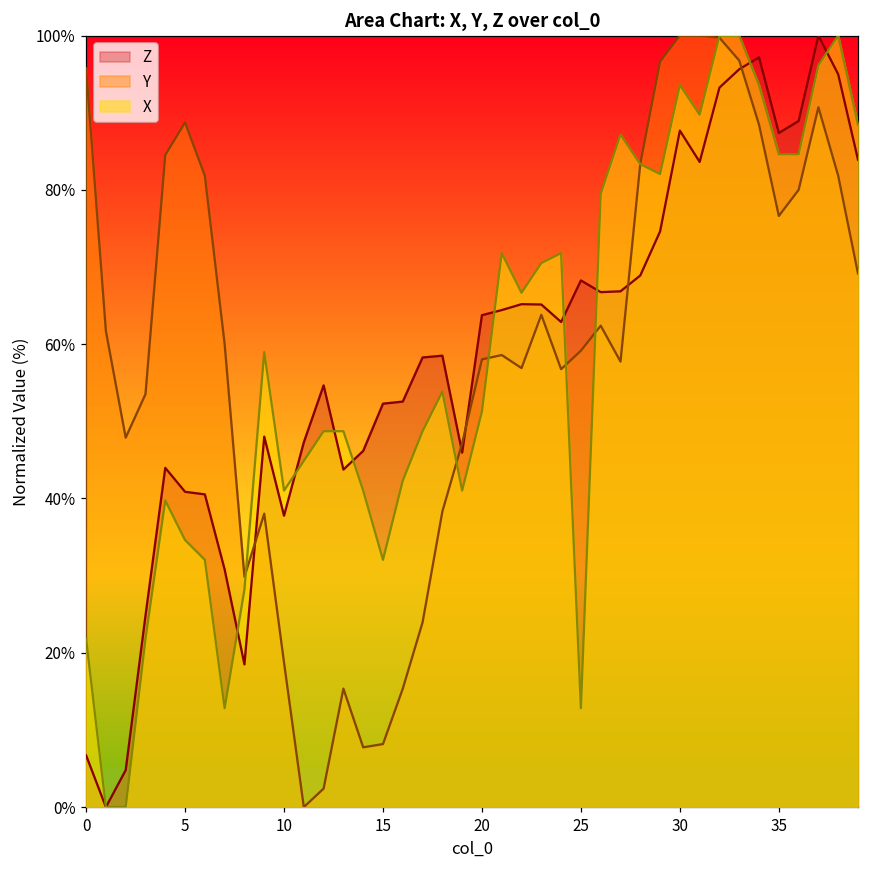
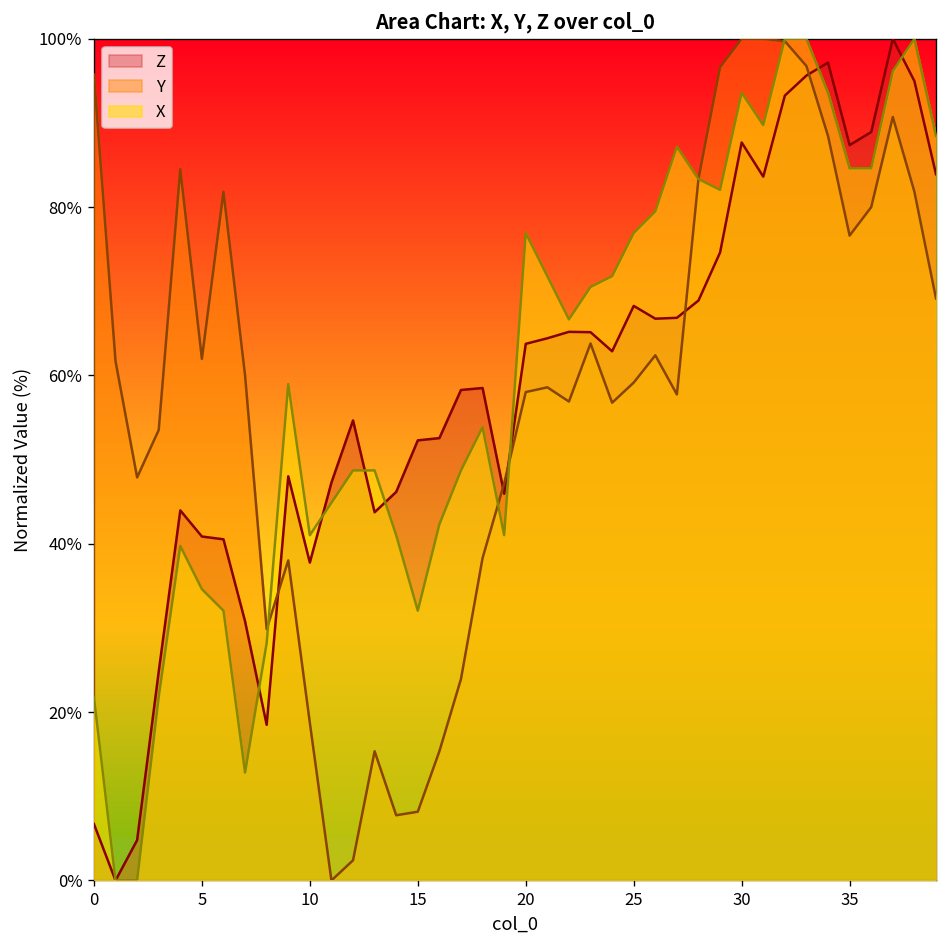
Y, 5: 89% -> 62%
X, 20: 51% -> 77%
X, 25: 13% -> 77%
